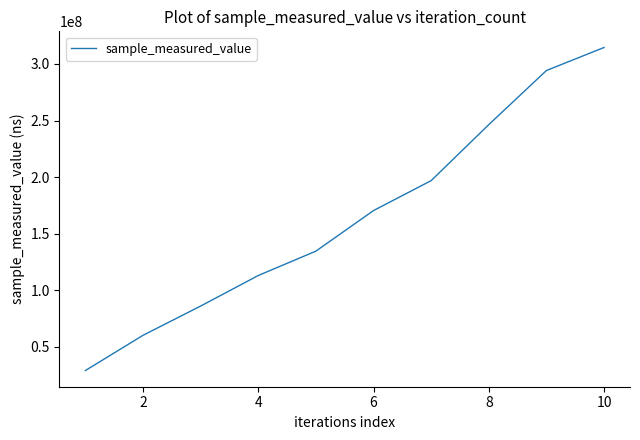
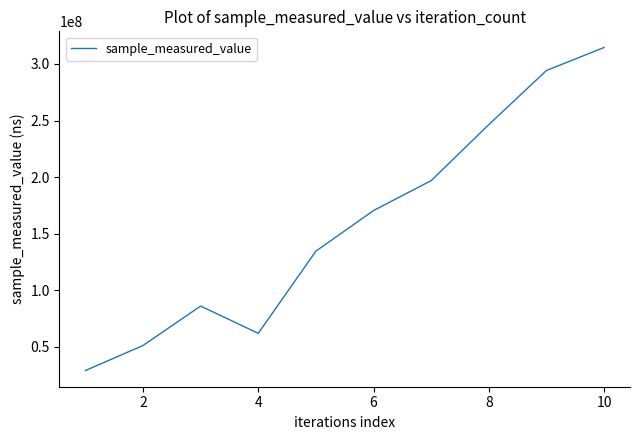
2: 60000000 -> 51000000
4: 113000000 -> 62000000
